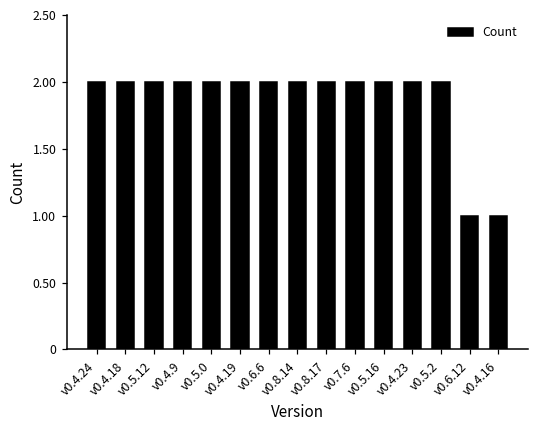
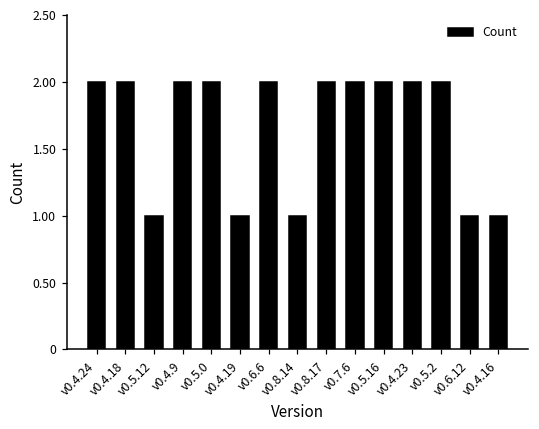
v0.5.12: 2 -> 1
v0.4.19: 2 -> 1
v0.8.14: 2 -> 1
